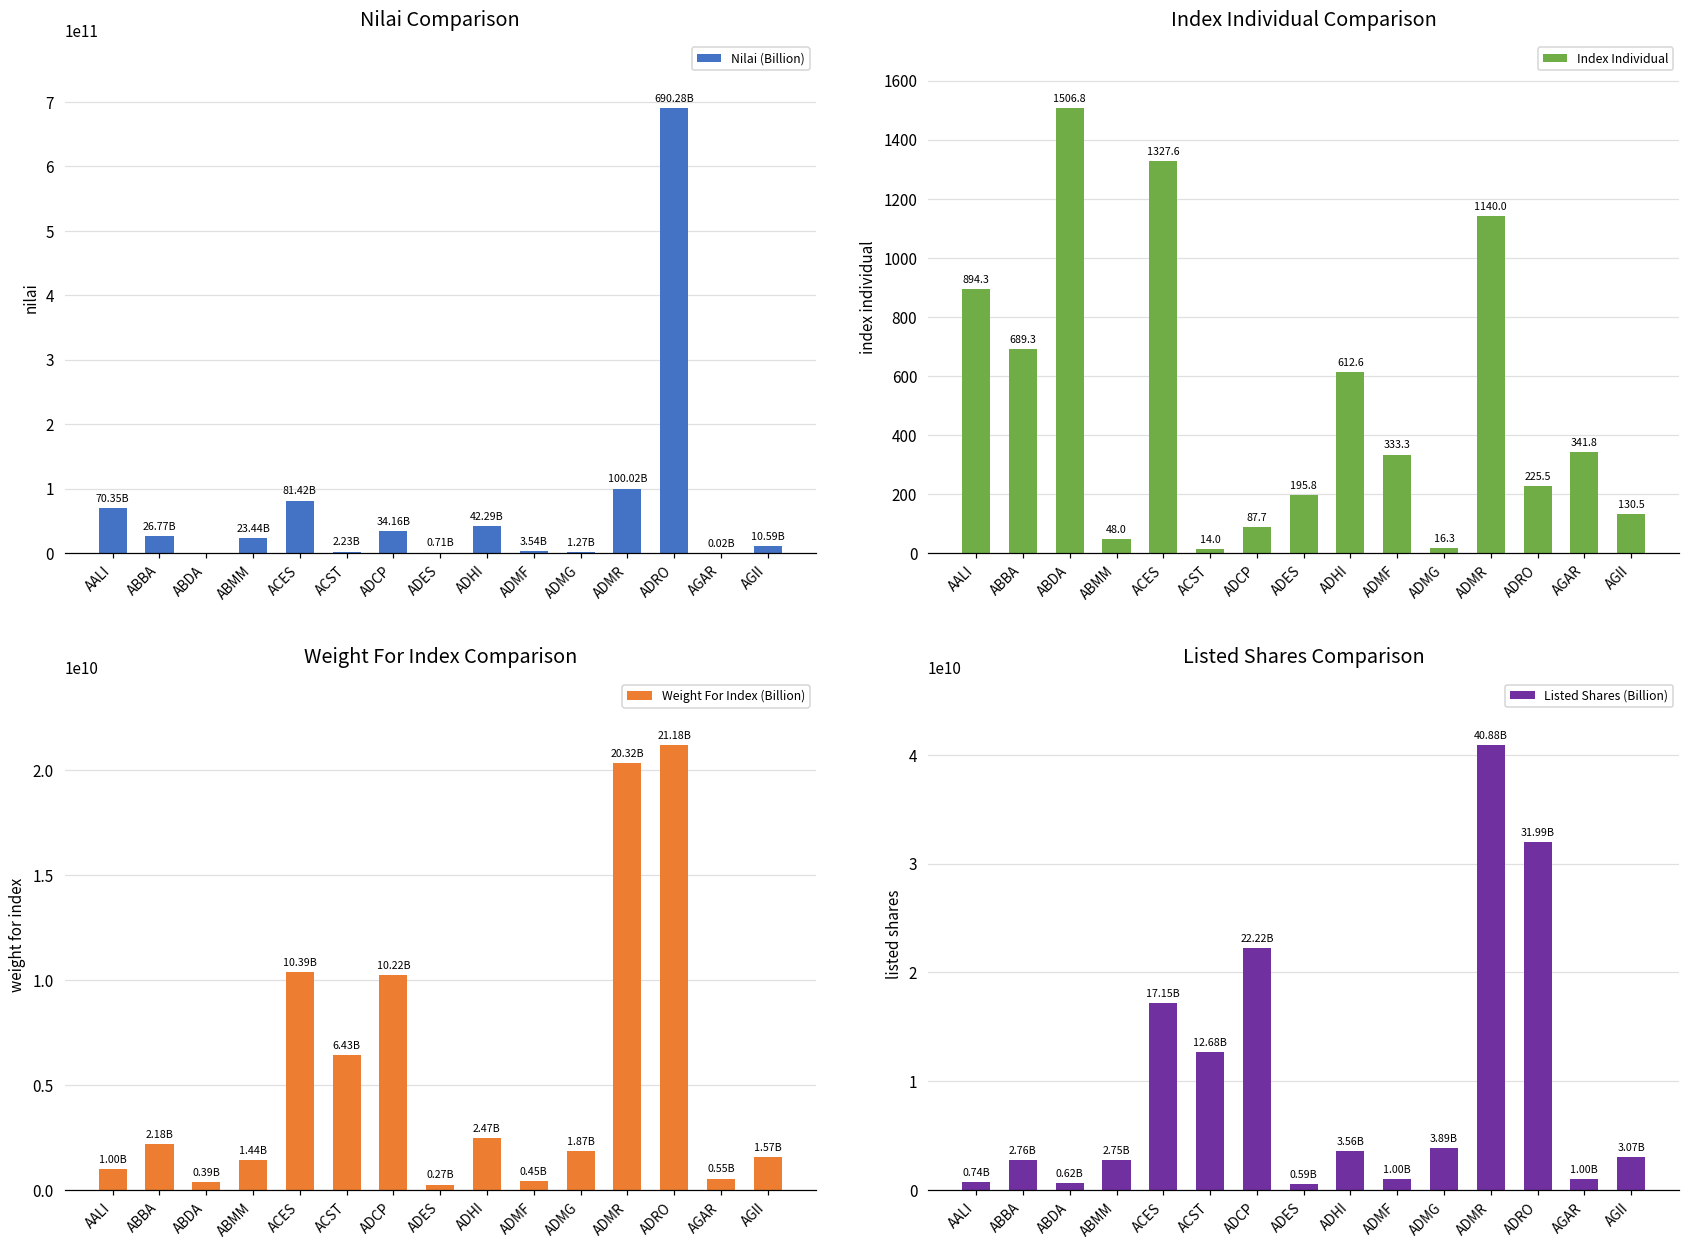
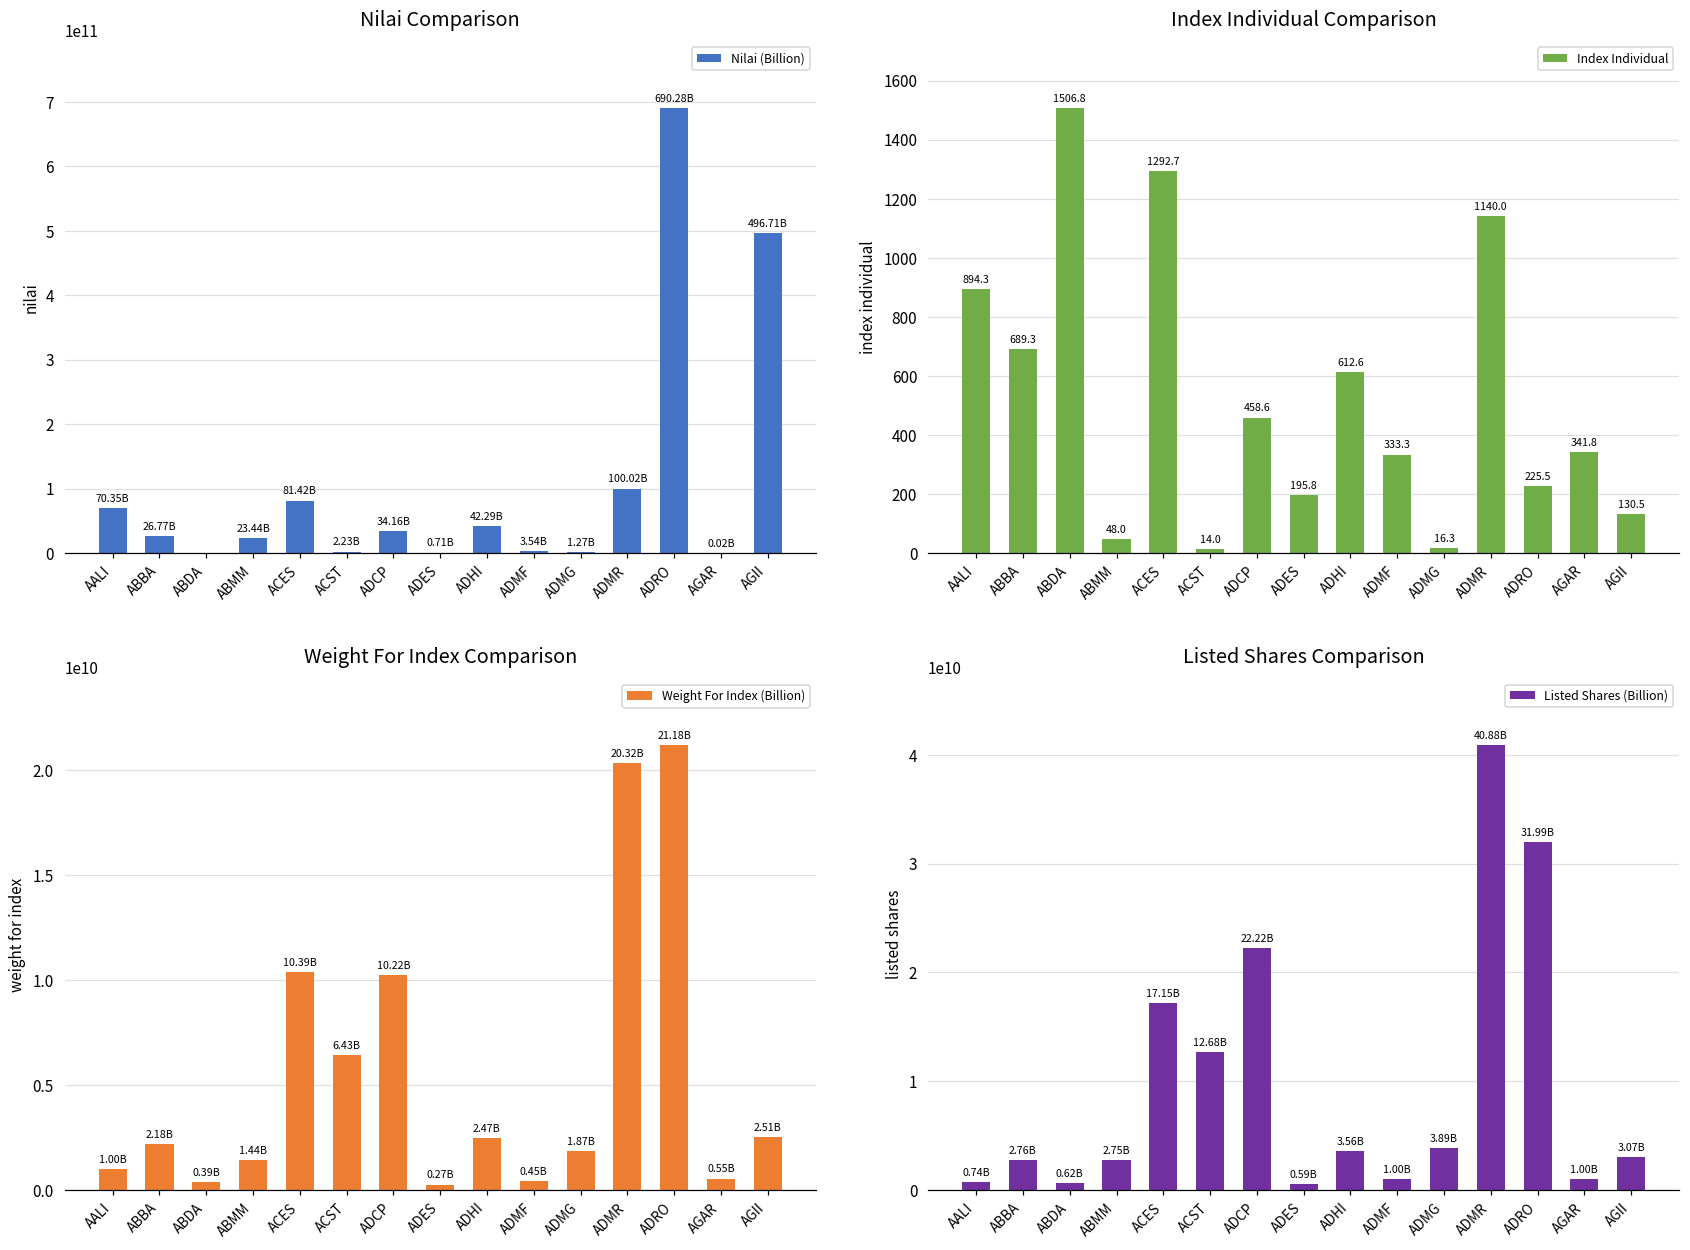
Nilai Comparison, AGII: 10.59B -> 496.71B
Index Individual Comparison, ACES: 1327.6 -> 1292.7
Index Individual Comparison, ADCP: 87.7 -> 458.6
Weight For Index Comparison, AGII: 1.57B -> 2.51B
